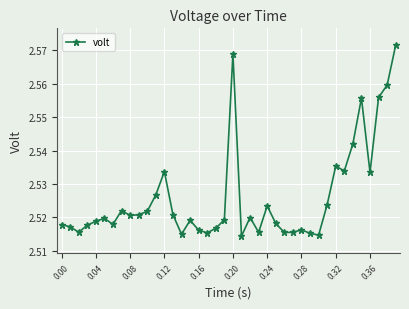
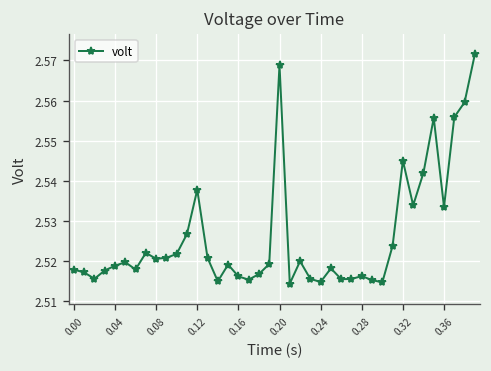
0.12: 2.534 -> 2.538
0.24: 2.523 -> 2.515
0.32: 2.535 -> 2.545
